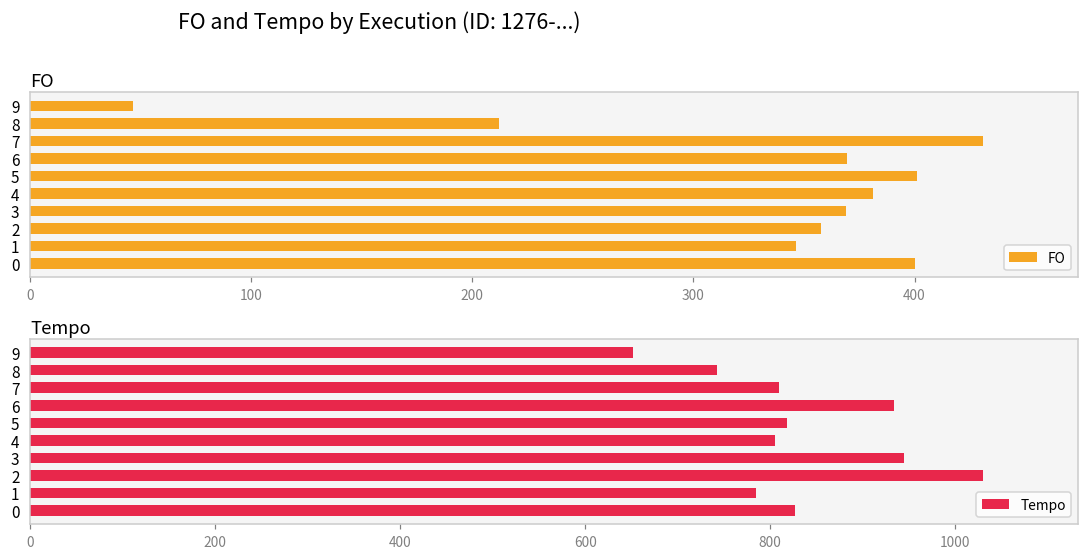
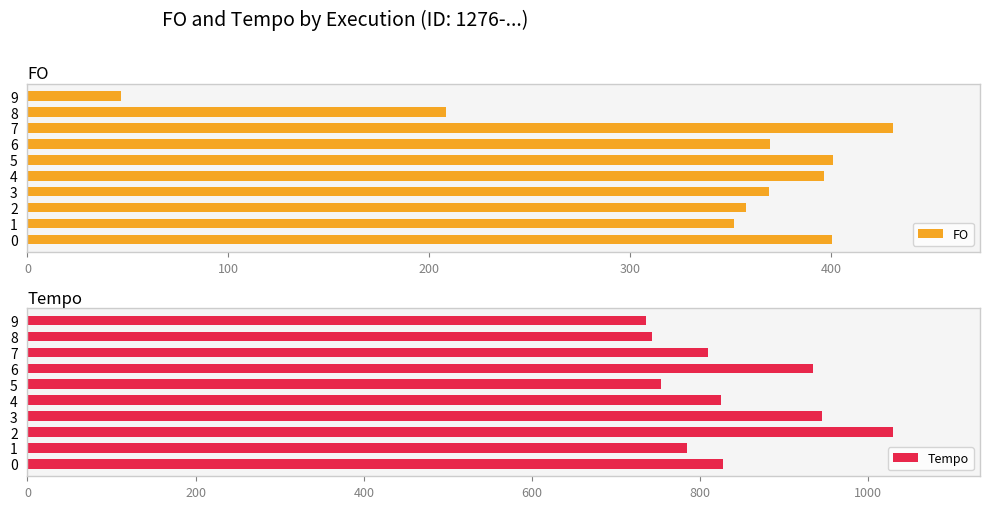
FO, 8: 212 -> 208
FO, 4: 381 -> 396
FO, 1: 347 -> 352
Tempo, 9: 650 -> 740
Tempo, 5: 820 -> 750
Tempo, 4: 810 -> 830
